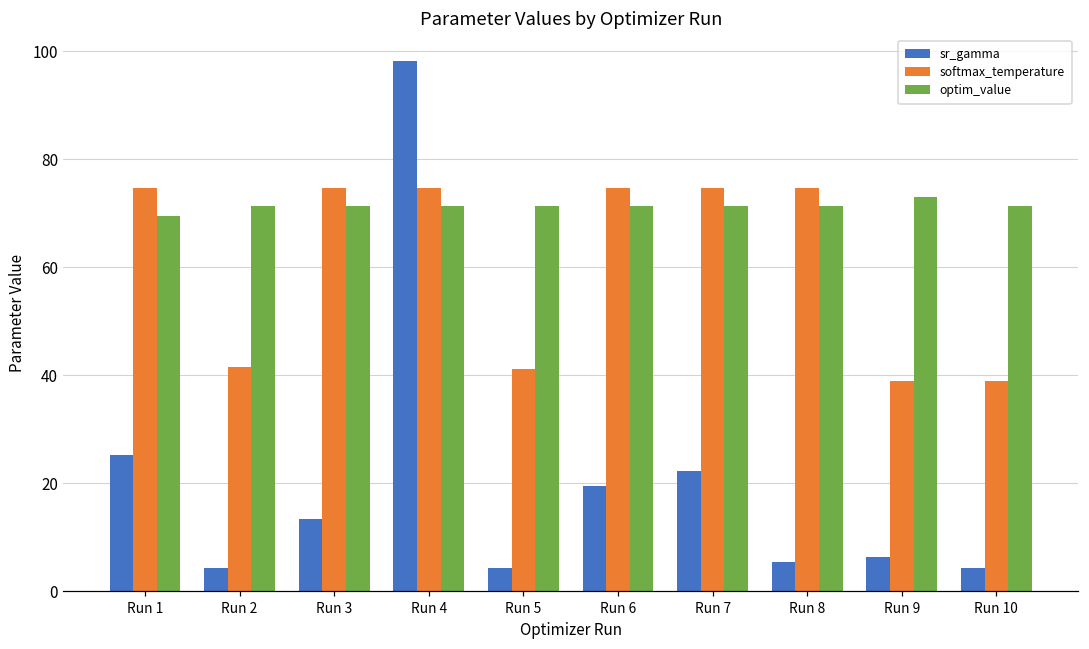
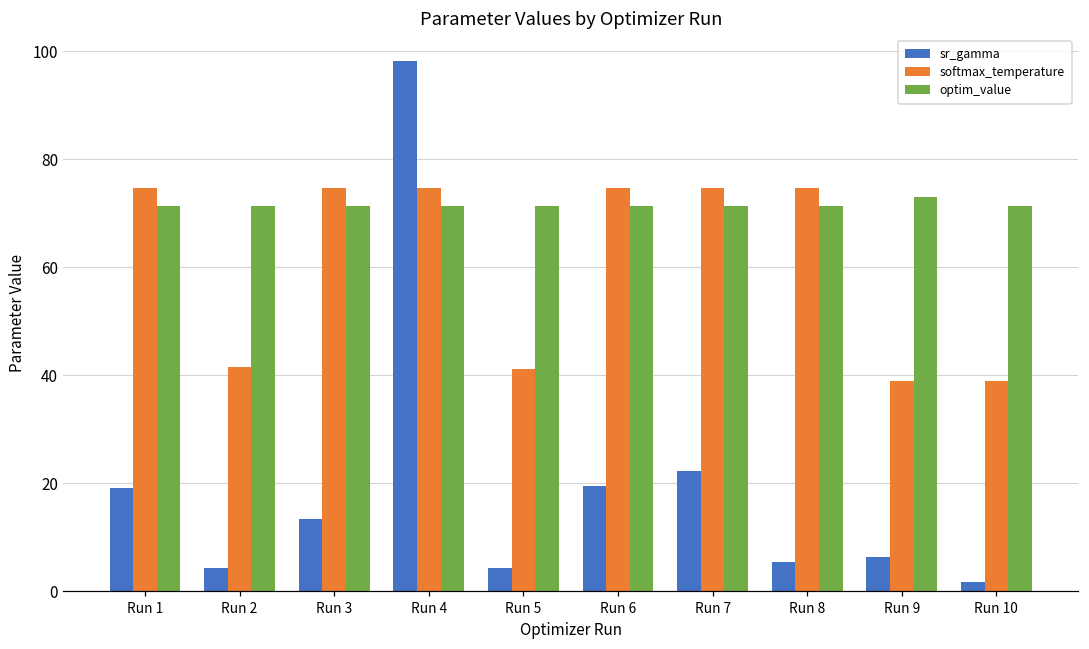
sr_gamma, Run 1: 25 -> 19
optim_value, Run 1: 70 -> 71
sr_gamma, Run 10: 4 -> 2
